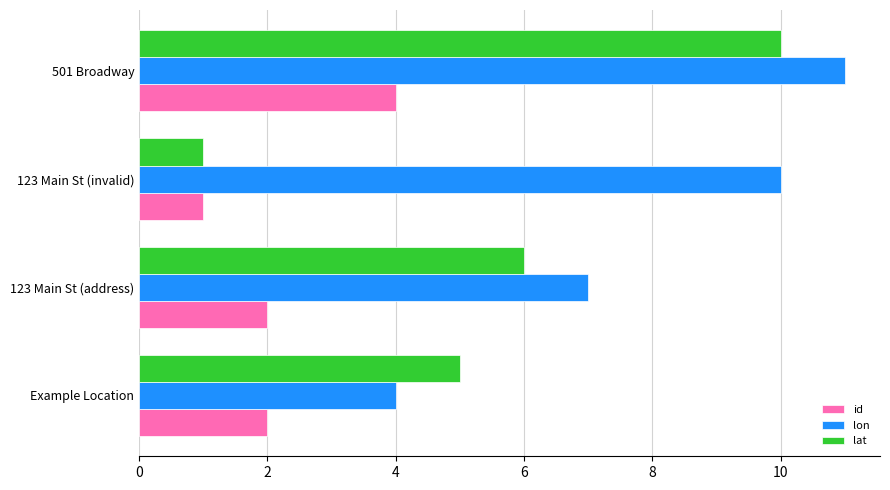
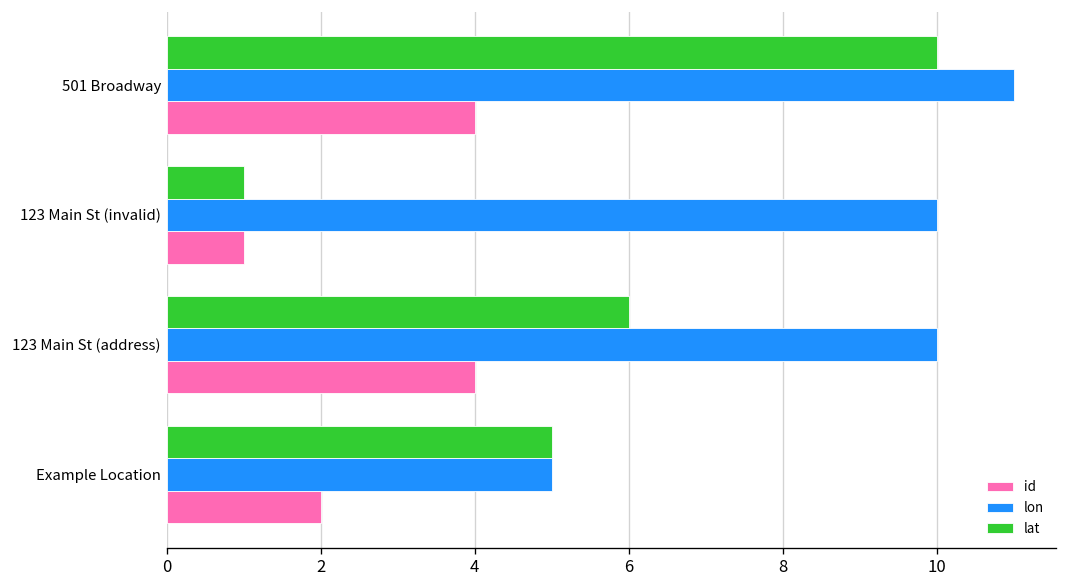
lon, 123 Main St (address): 7 -> 10
id, 123 Main St (address): 2 -> 4
lon, Example Location: 4 -> 5
